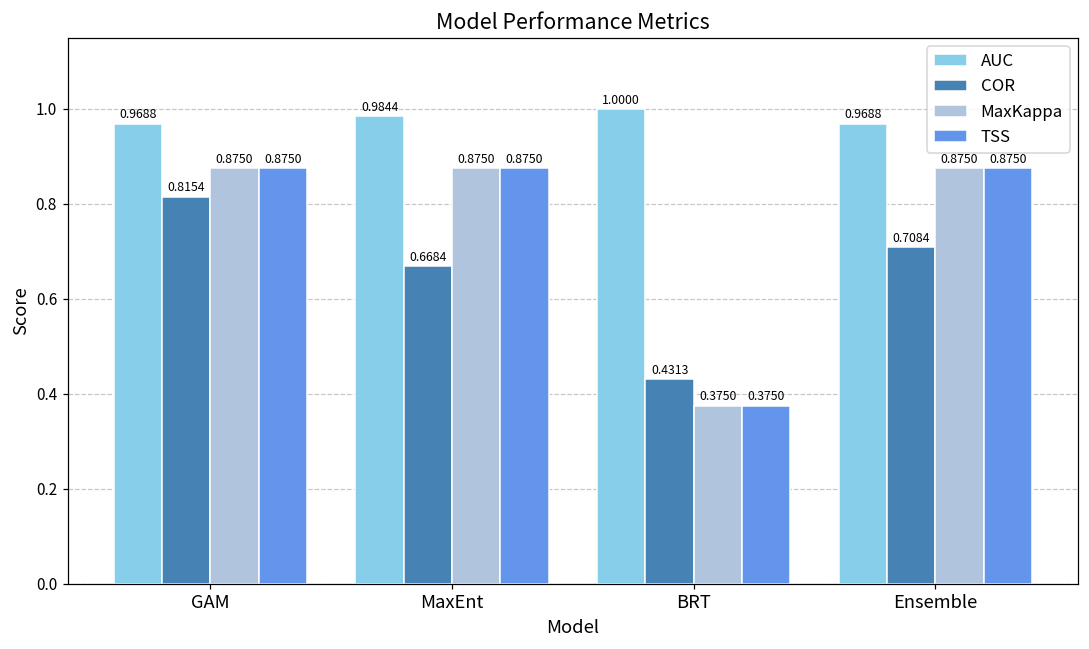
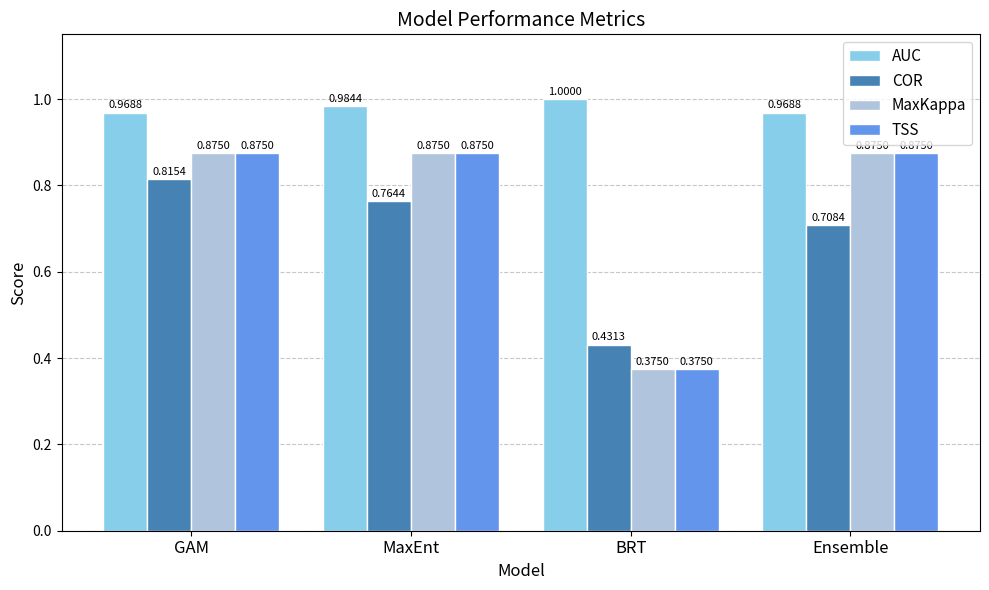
COR, MaxEnt: 0.6684 -> 0.7644
